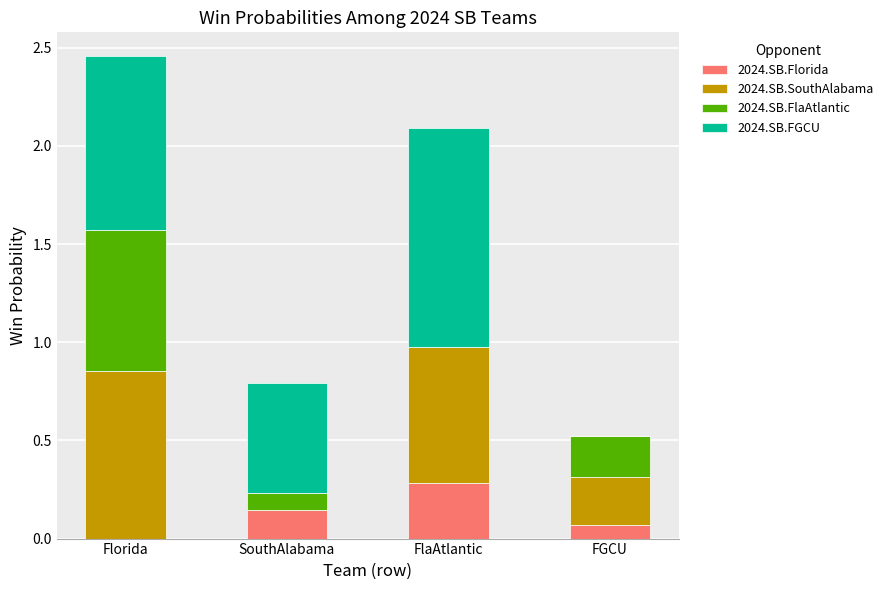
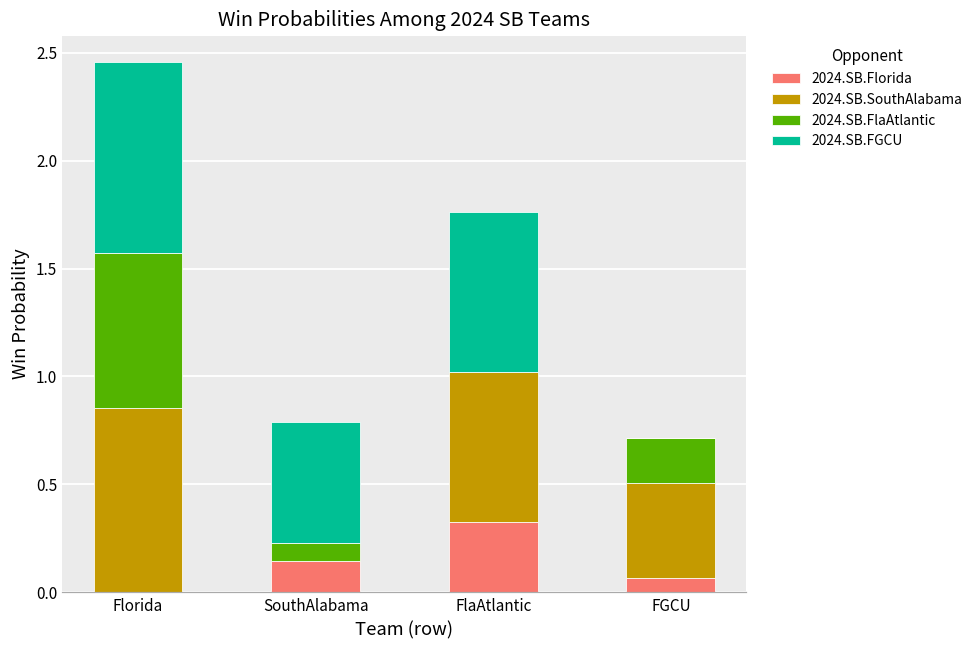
2024.SB.Florida, FlaAtlantic: 0.28 -> 0.33
2024.SB.FGCU, FlaAtlantic: 1.12 -> 0.74
2024.SB.SouthAlabama, FGCU: 0.25 -> 0.44
